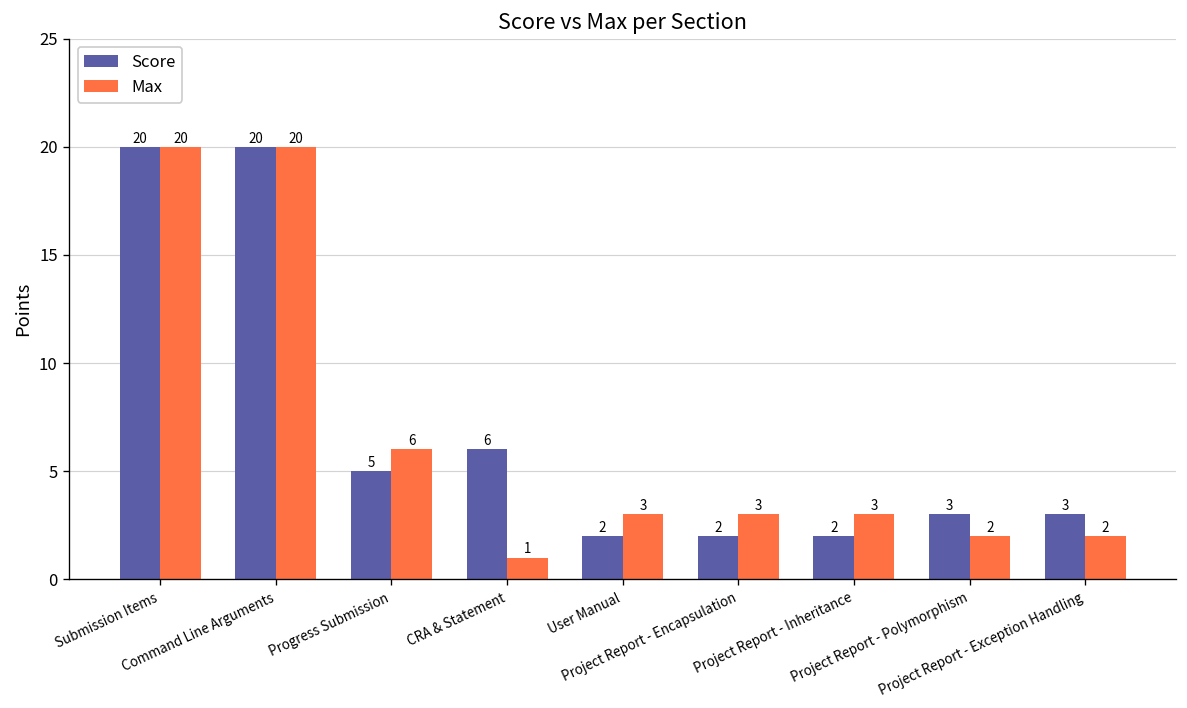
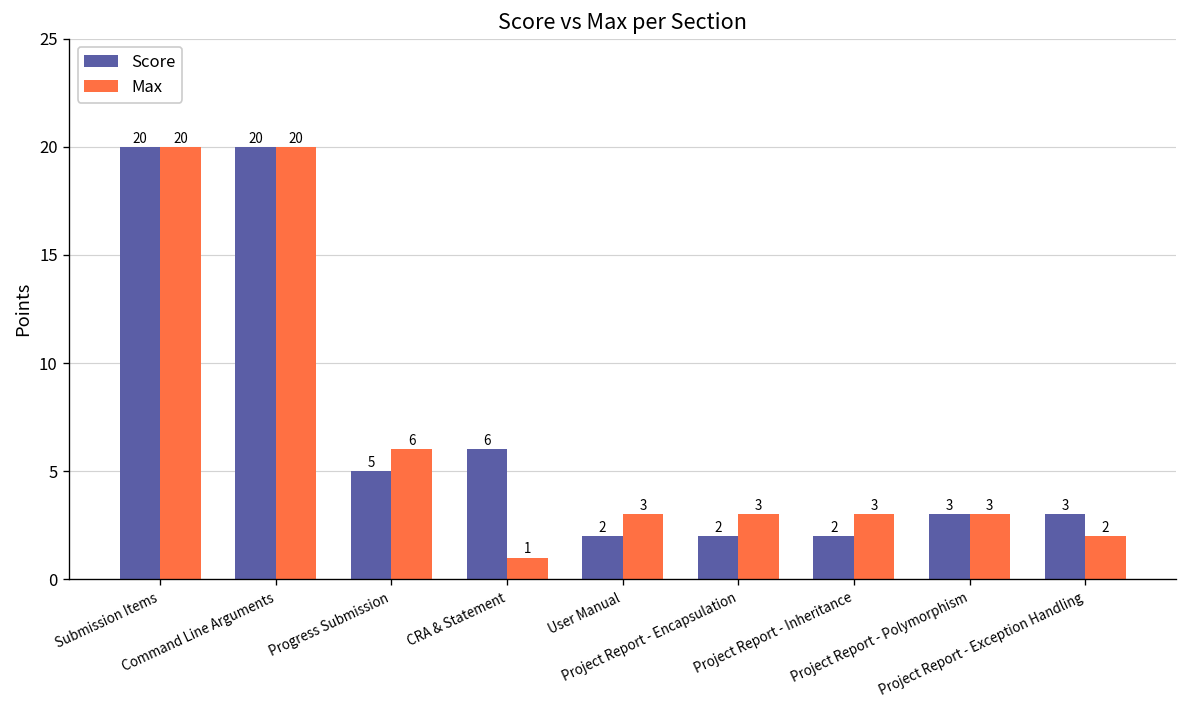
Max, Project Report - Polymorphism: 2 -> 3
